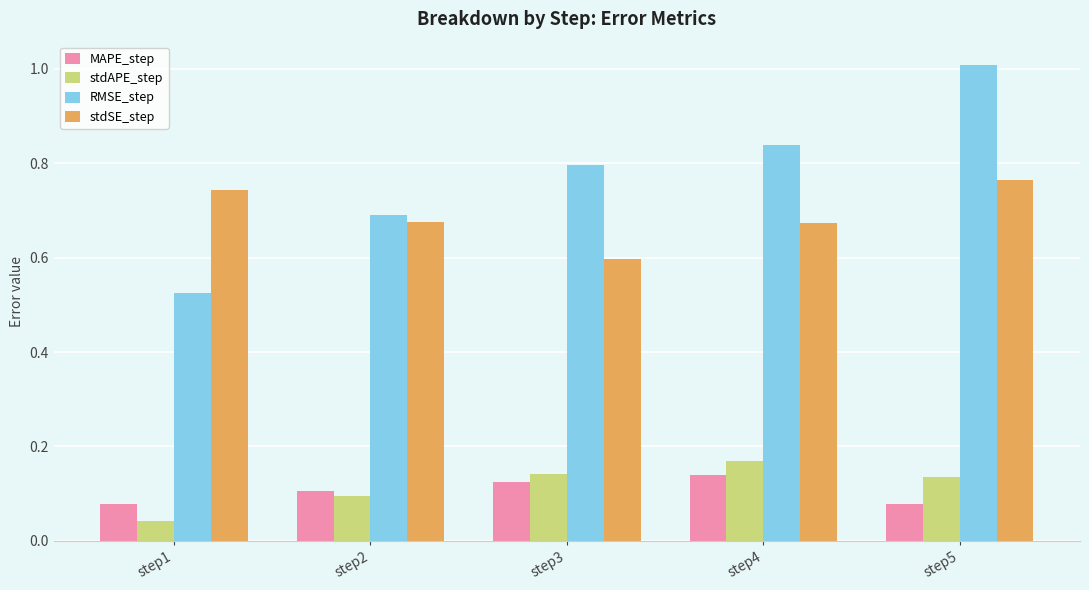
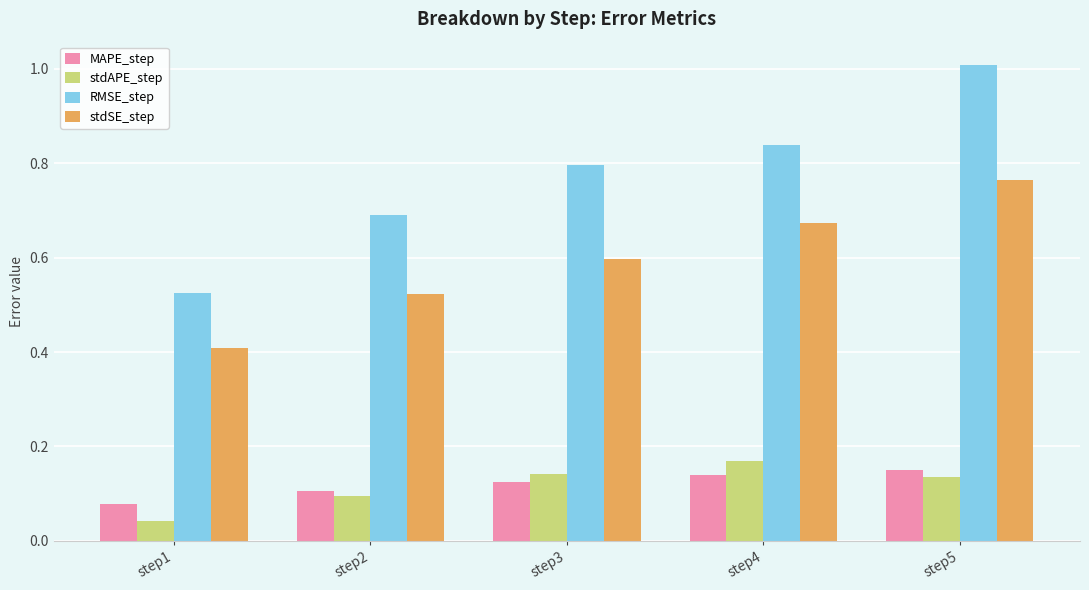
stdSE_step, step1: 0.74 -> 0.41
stdSE_step, step2: 0.68 -> 0.52
MAPE_step, step5: 0.08 -> 0.15
